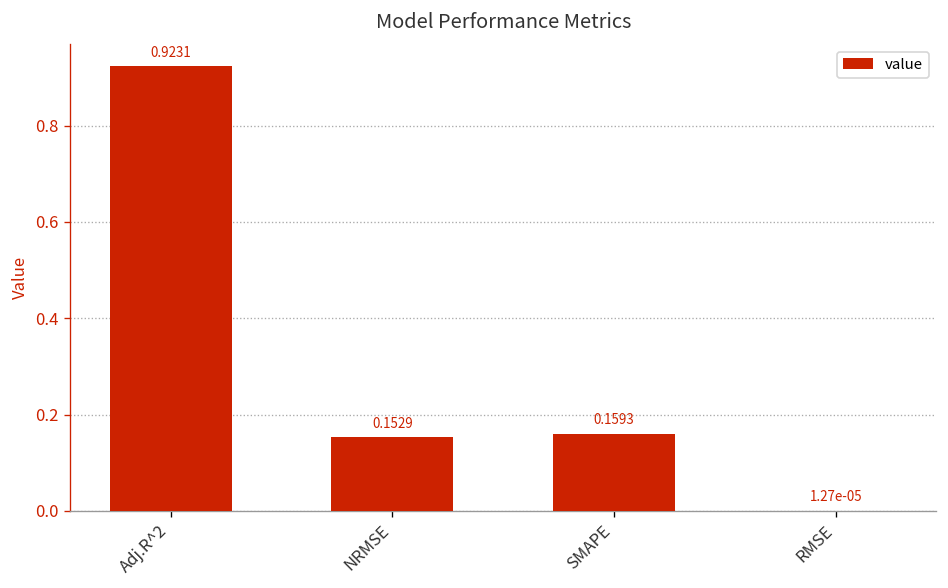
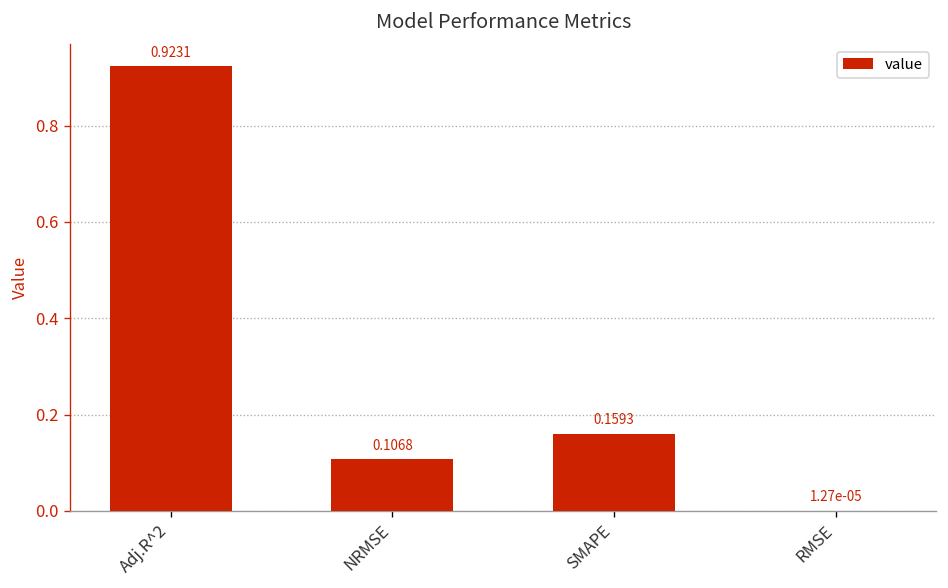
NRMSE: 0.1529 -> 0.1068
